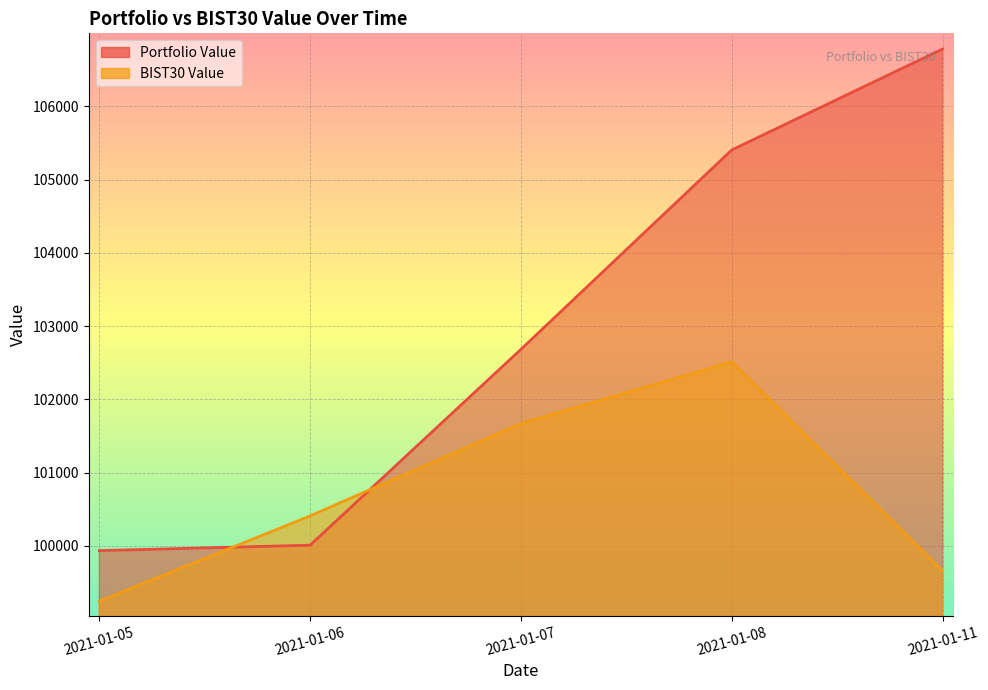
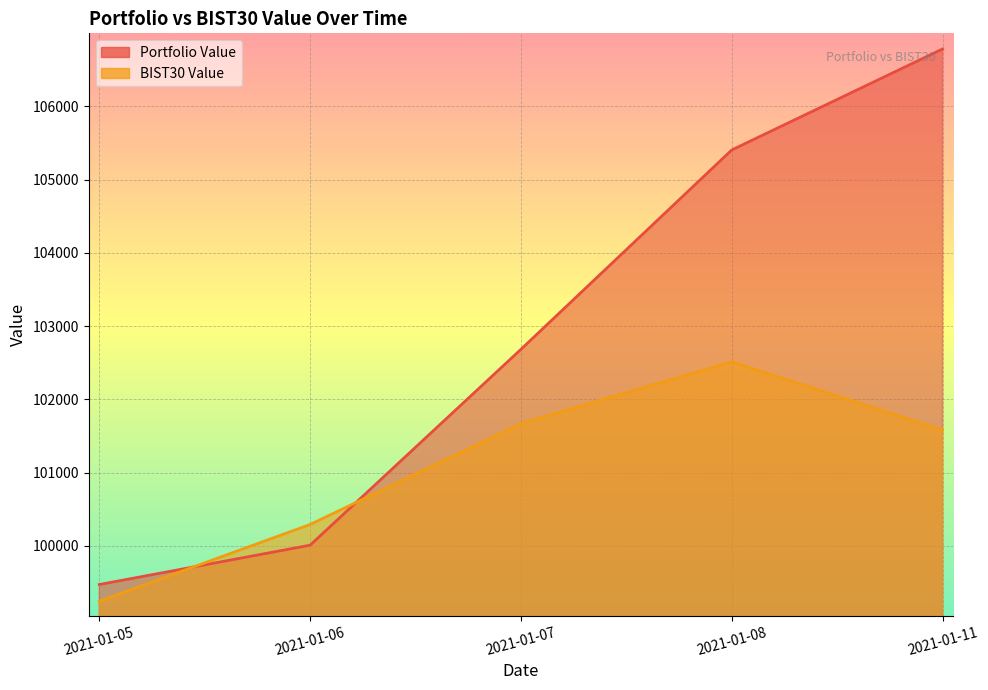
Portfolio Value, 2021-01-05: 99900 -> 99500
BIST30 Value, 2021-01-06: 100400 -> 100300
BIST30 Value, 2021-01-11: 99700 -> 101600
